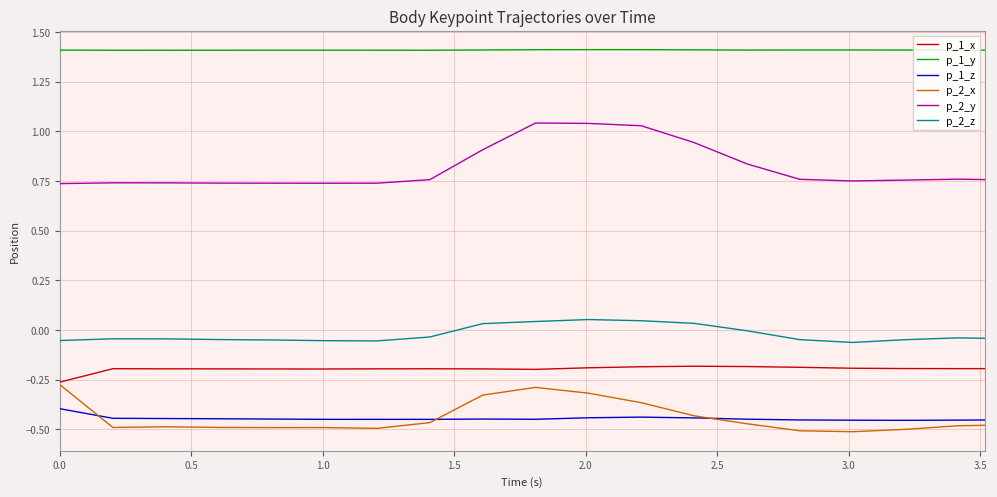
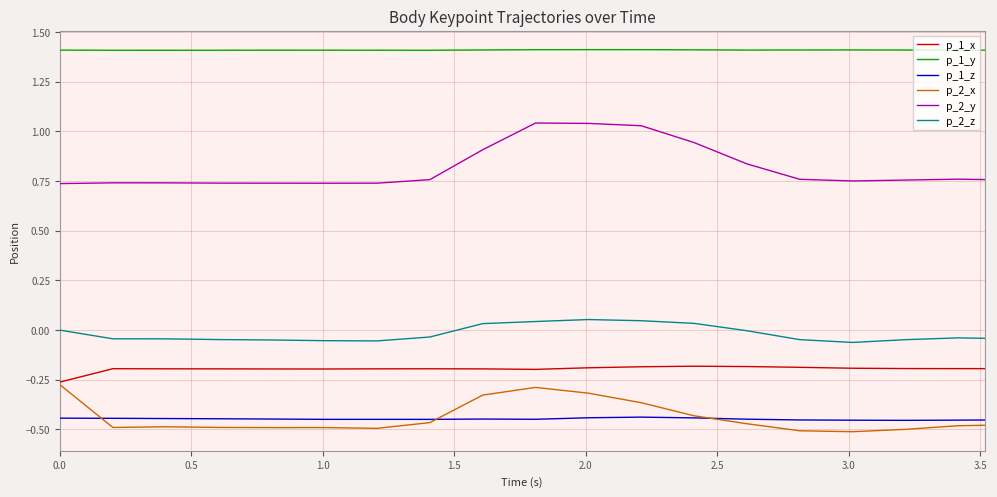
p_1_z, 0.0: -0.40 -> -0.44
p_2_z, 0.0: -0.05 -> 0.00
